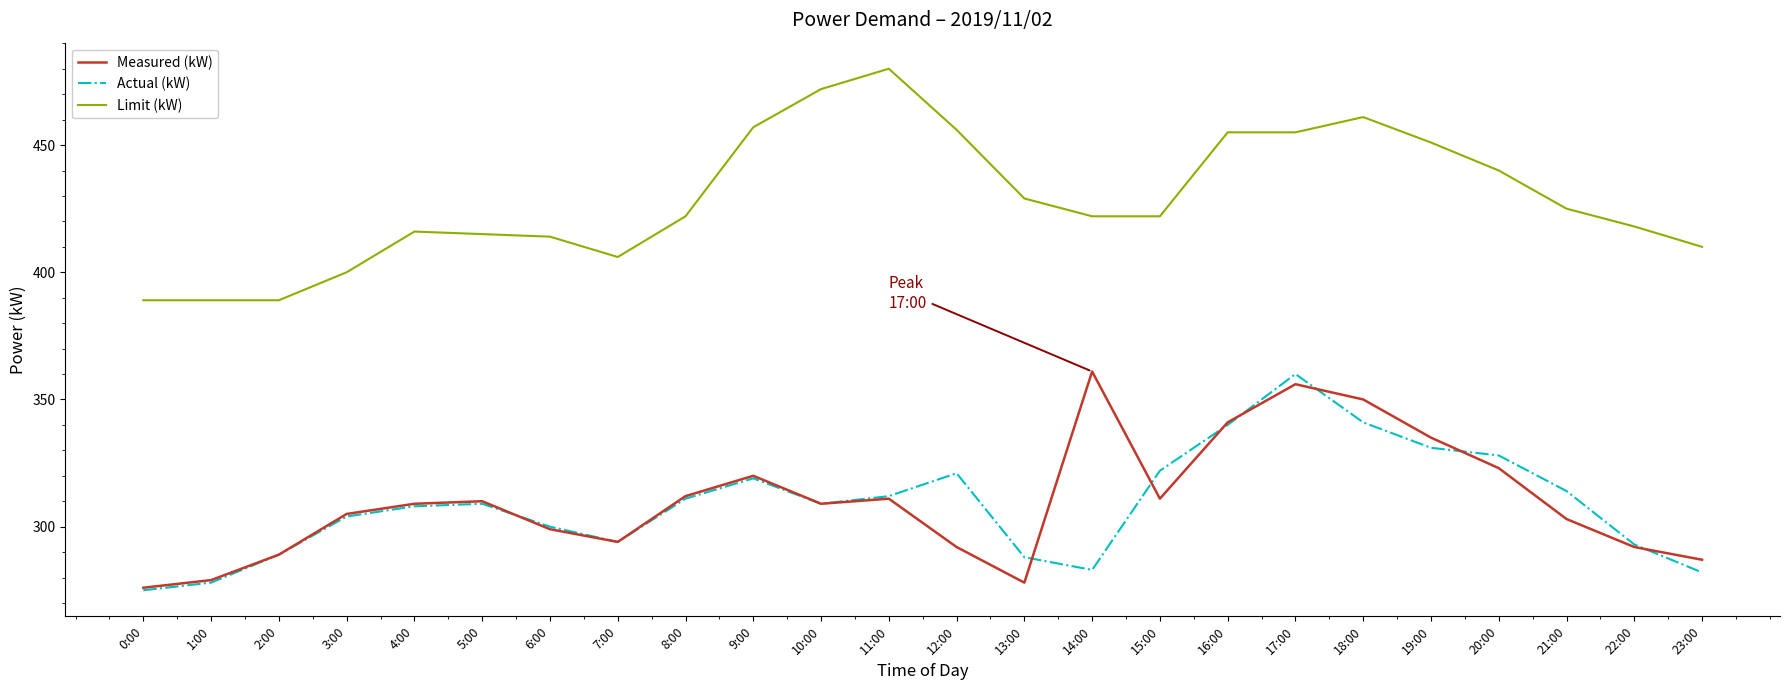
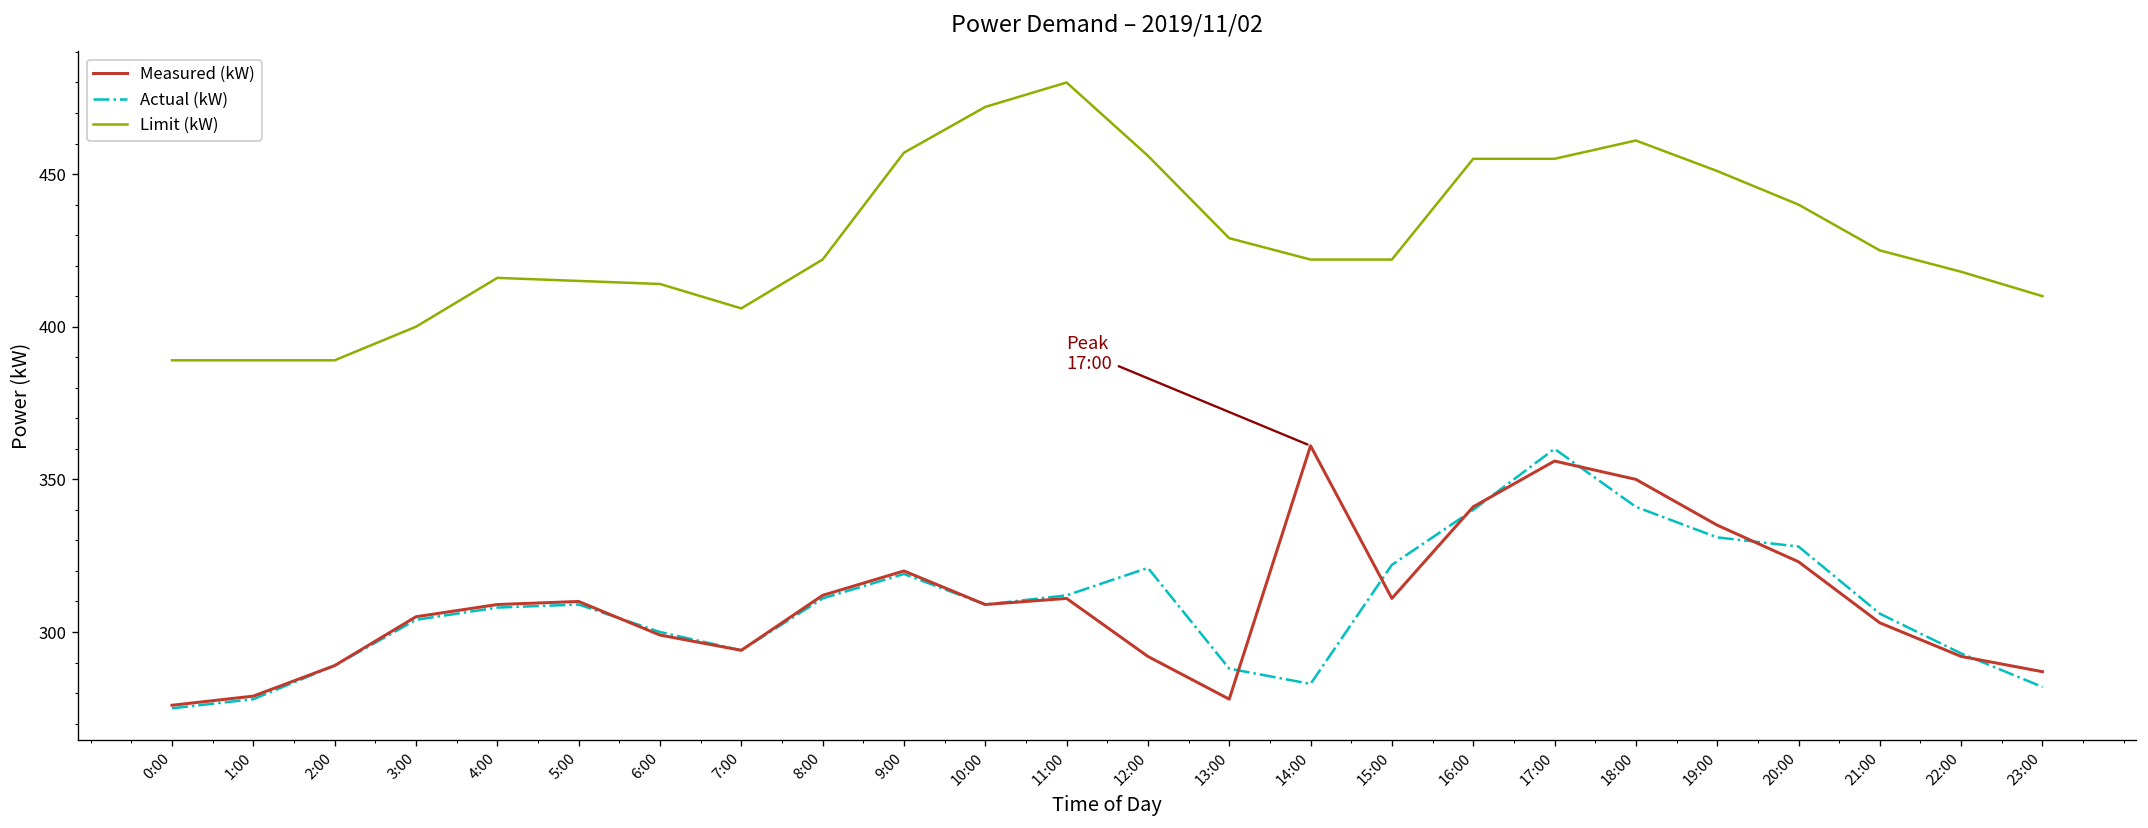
Actual (kW), 21:00: 314 -> 306
